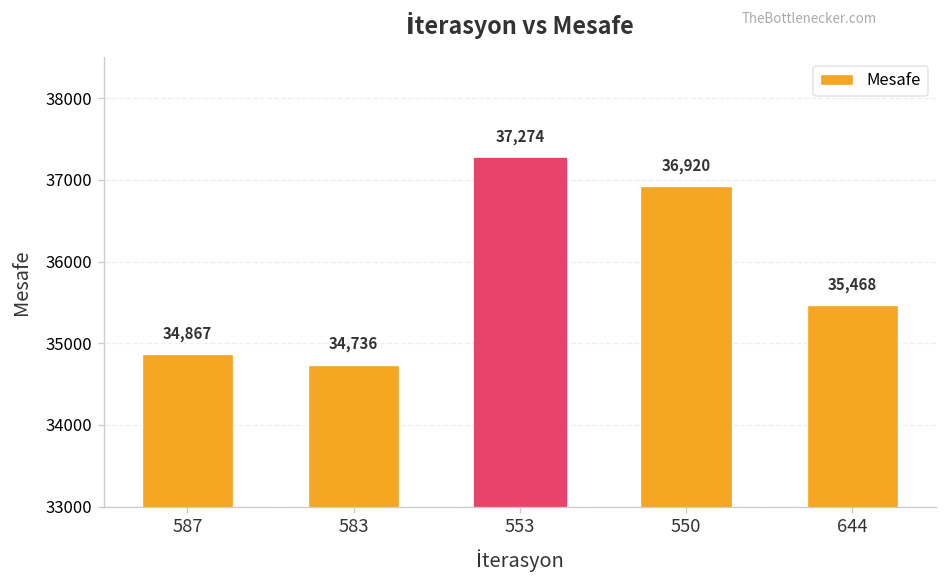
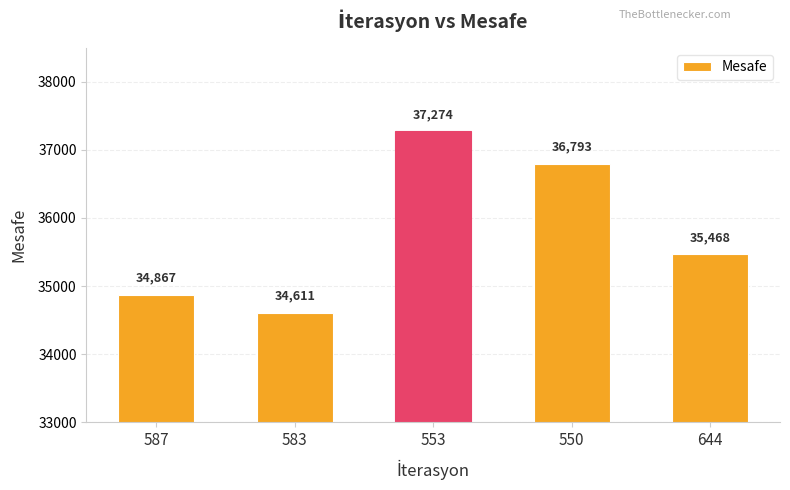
583: 34,736 -> 34,611
550: 36,920 -> 36,793
